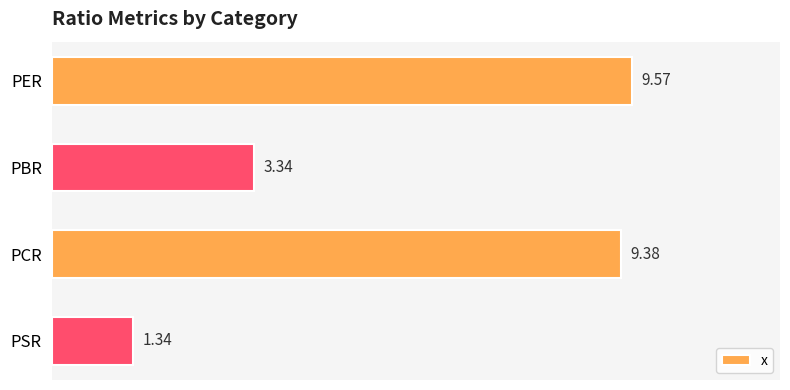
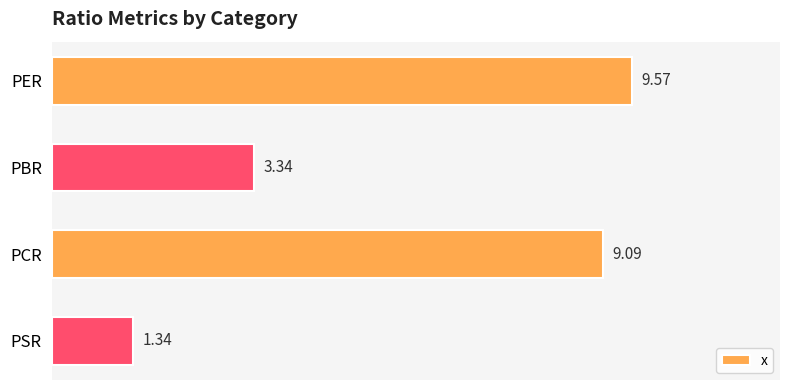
PCR: 9.38 -> 9.09
